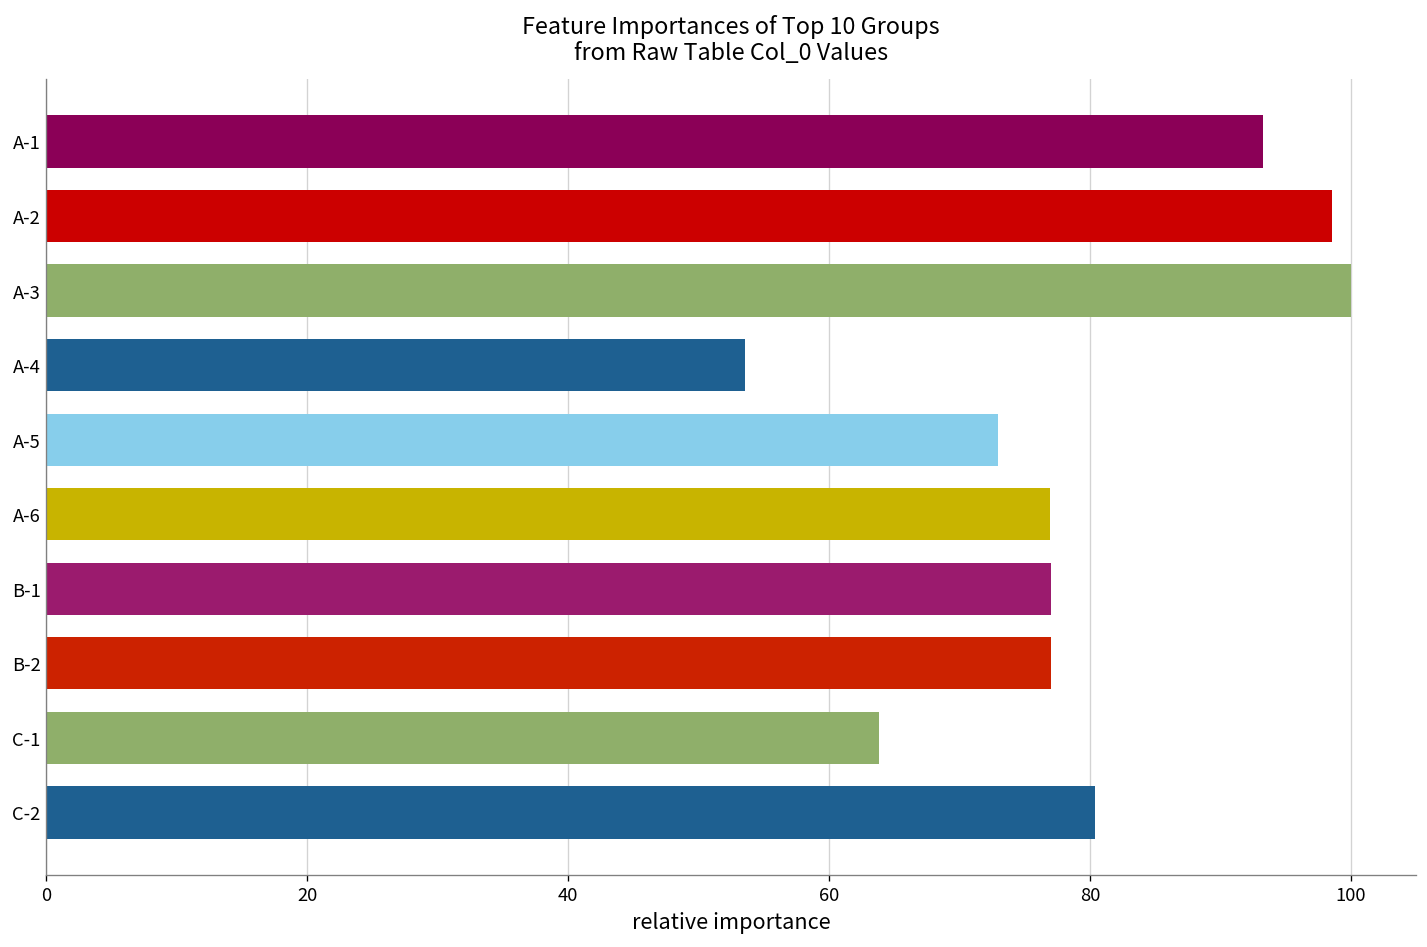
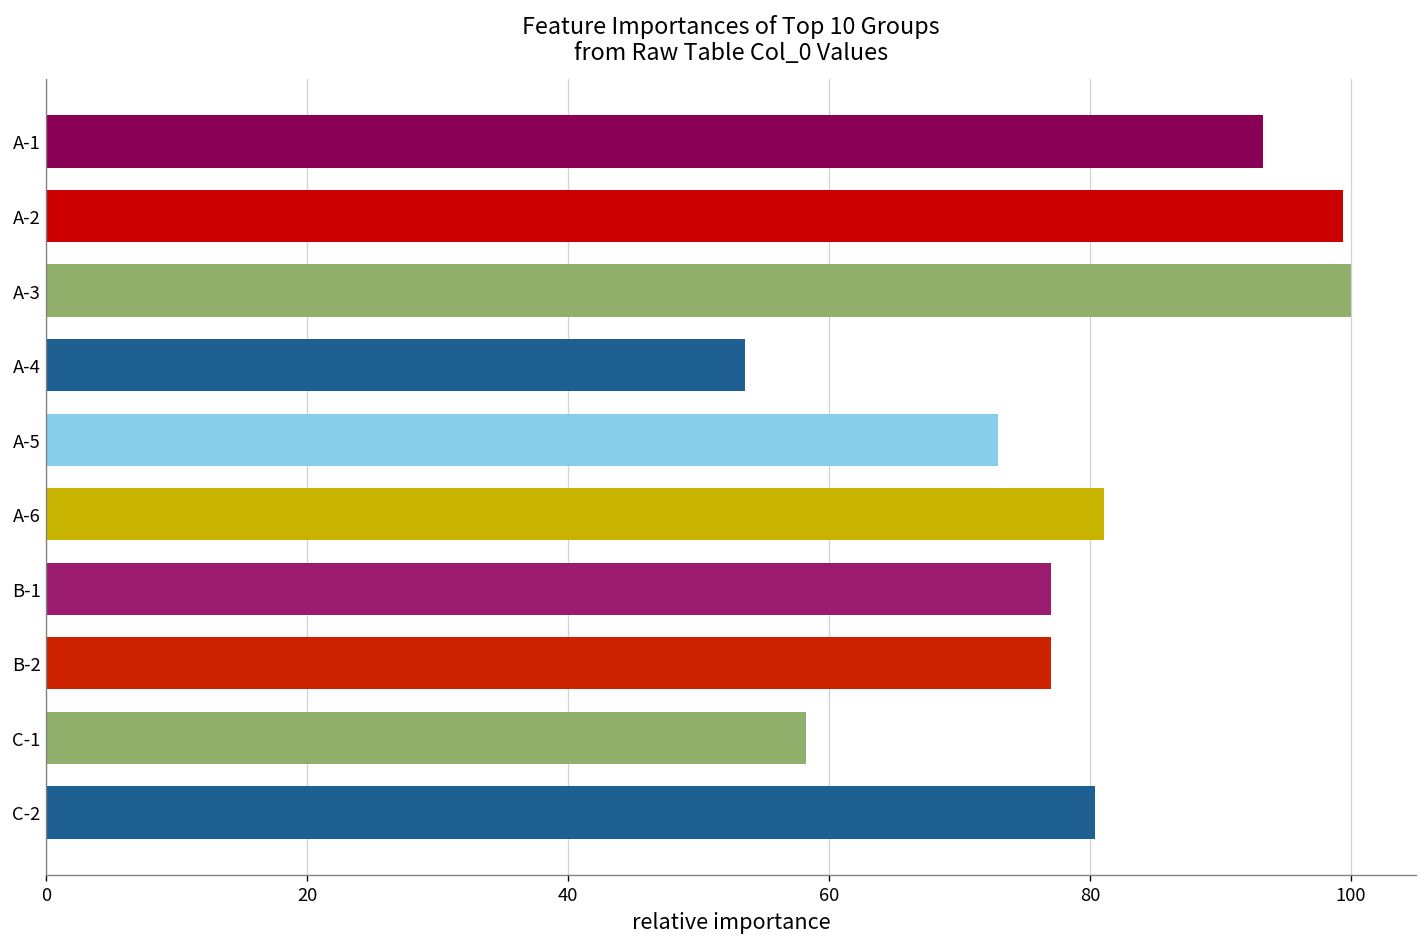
A-2: 98.6 -> 99.4
A-6: 76.9 -> 81.1
C-1: 63.8 -> 58.3
